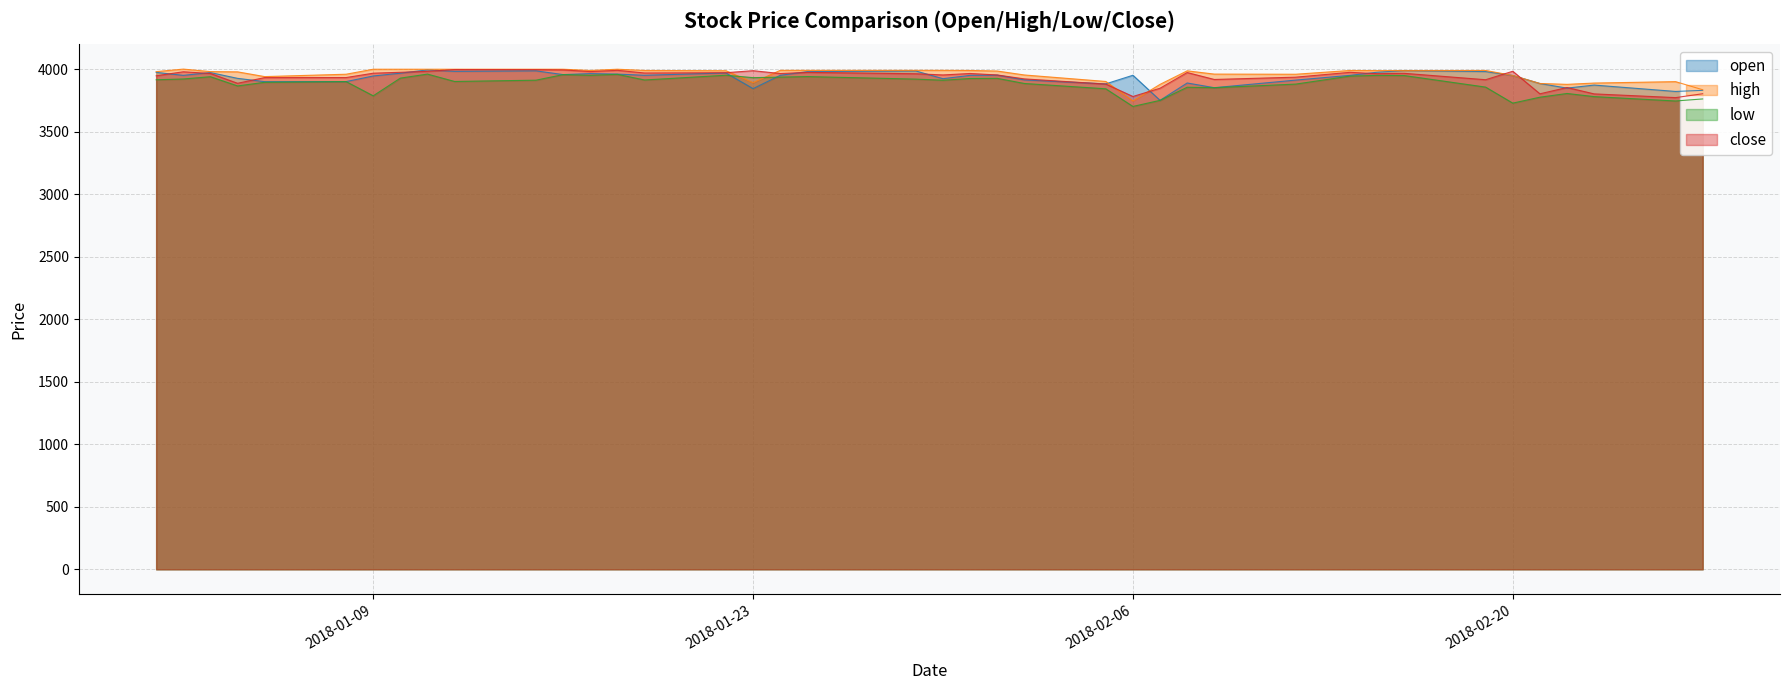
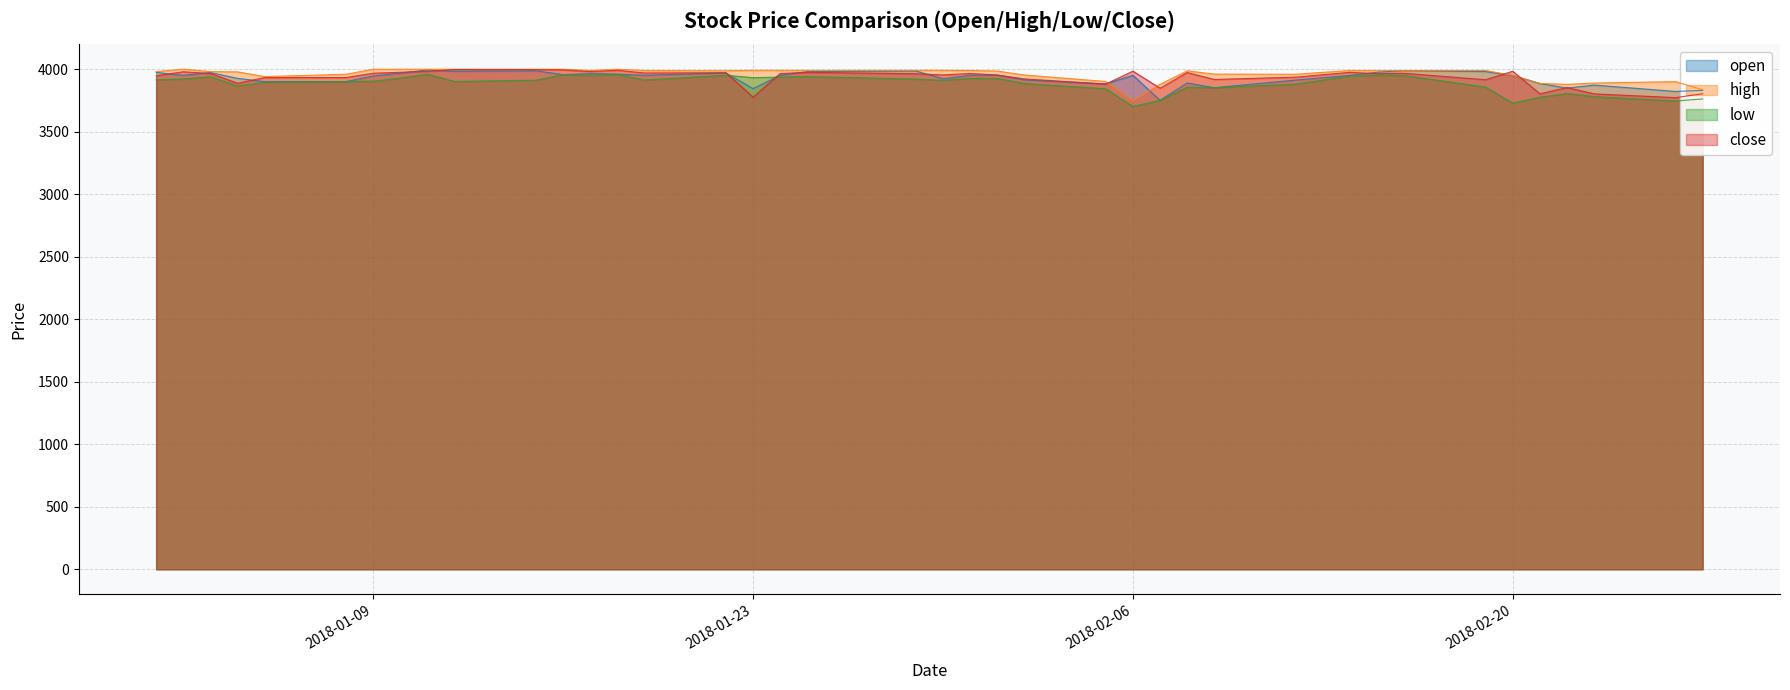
low, 2018-01-09: 3790 -> 3900
high, 2018-01-23: 3890 -> 3990
close, 2018-01-23: 3990 -> 3780
close, 2018-02-06: 3780 -> 3980
